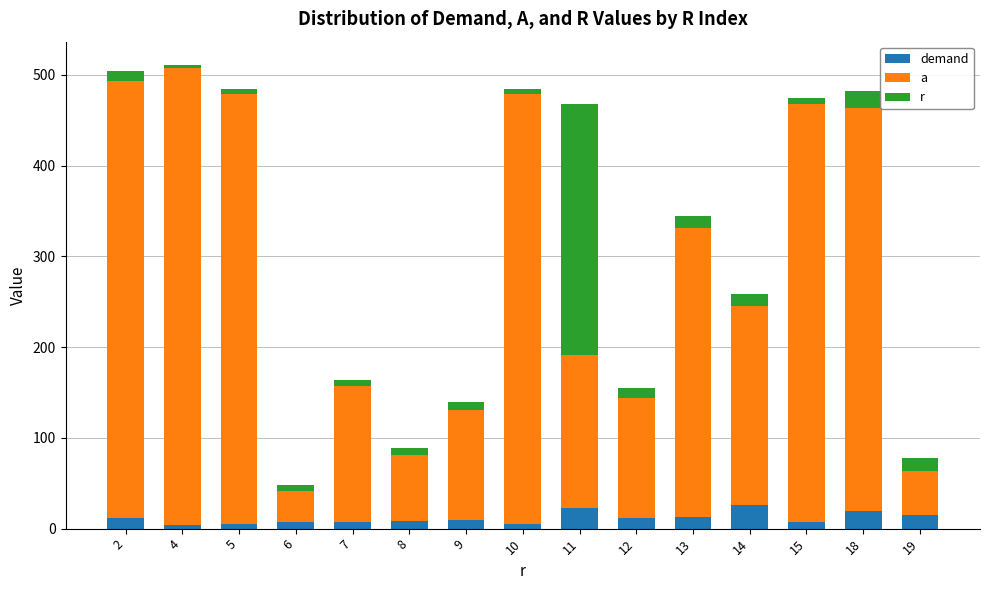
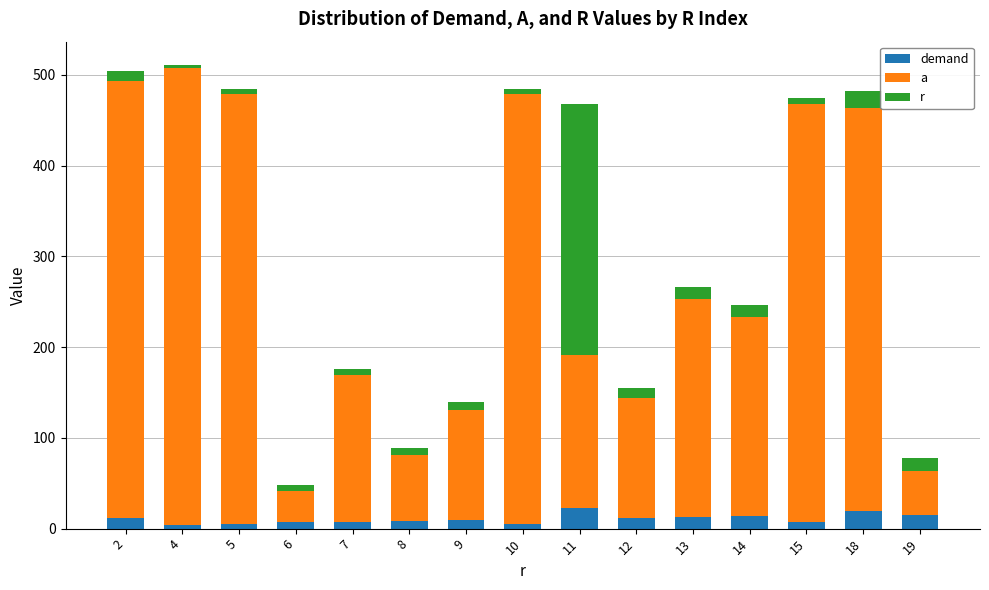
a, 7: 150 -> 160
a, 13: 320 -> 240
demand, 14: 30 -> 10
